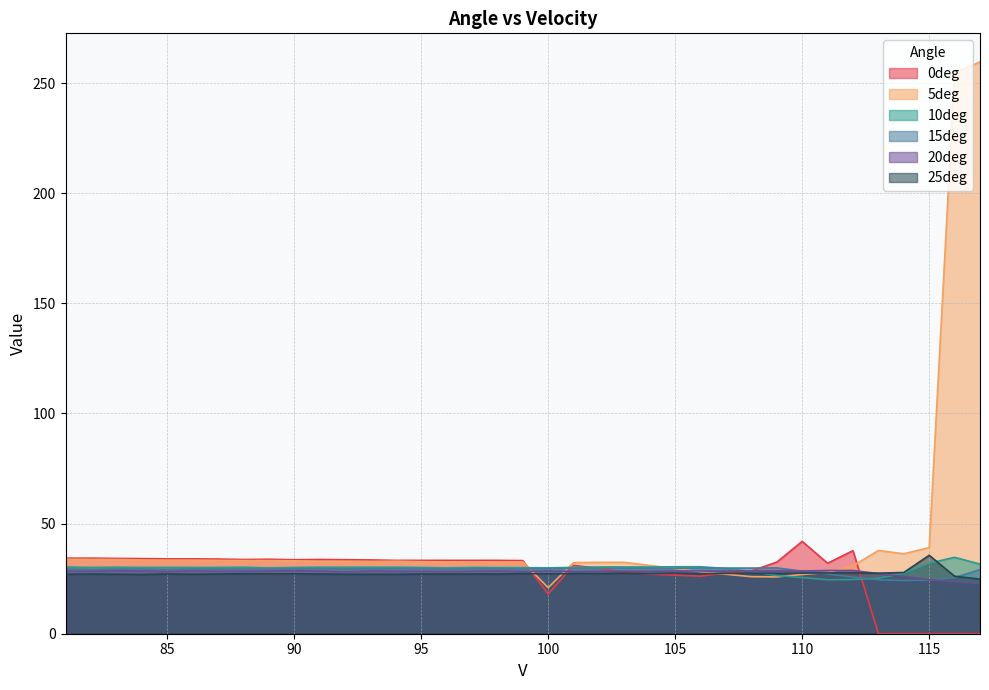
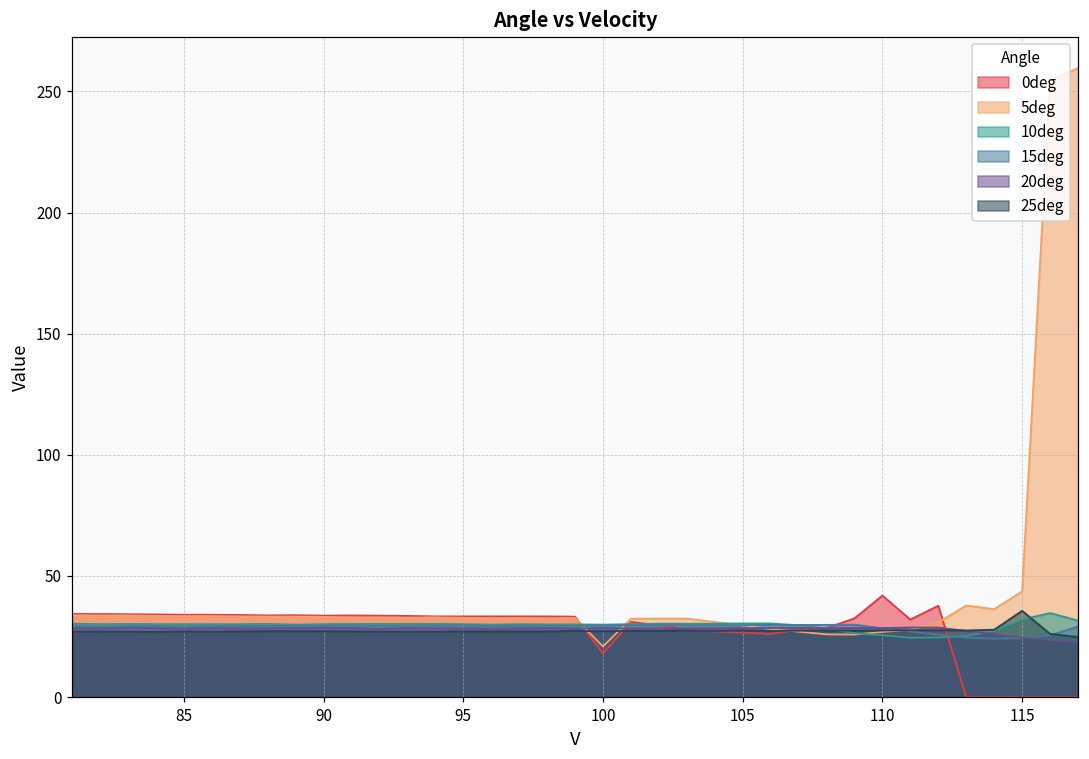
5deg, 115: 39 -> 44
